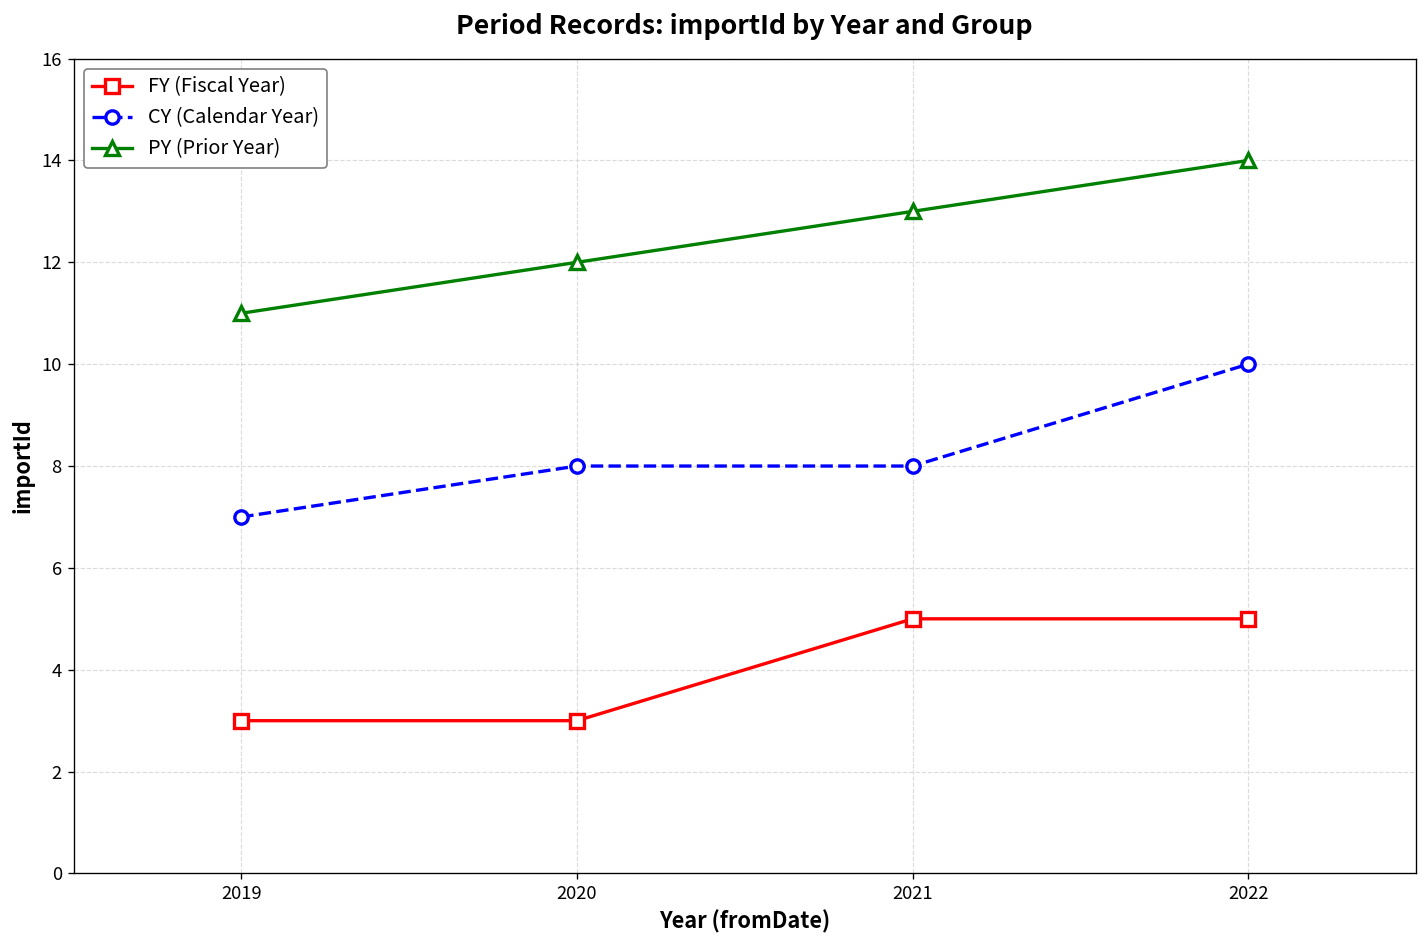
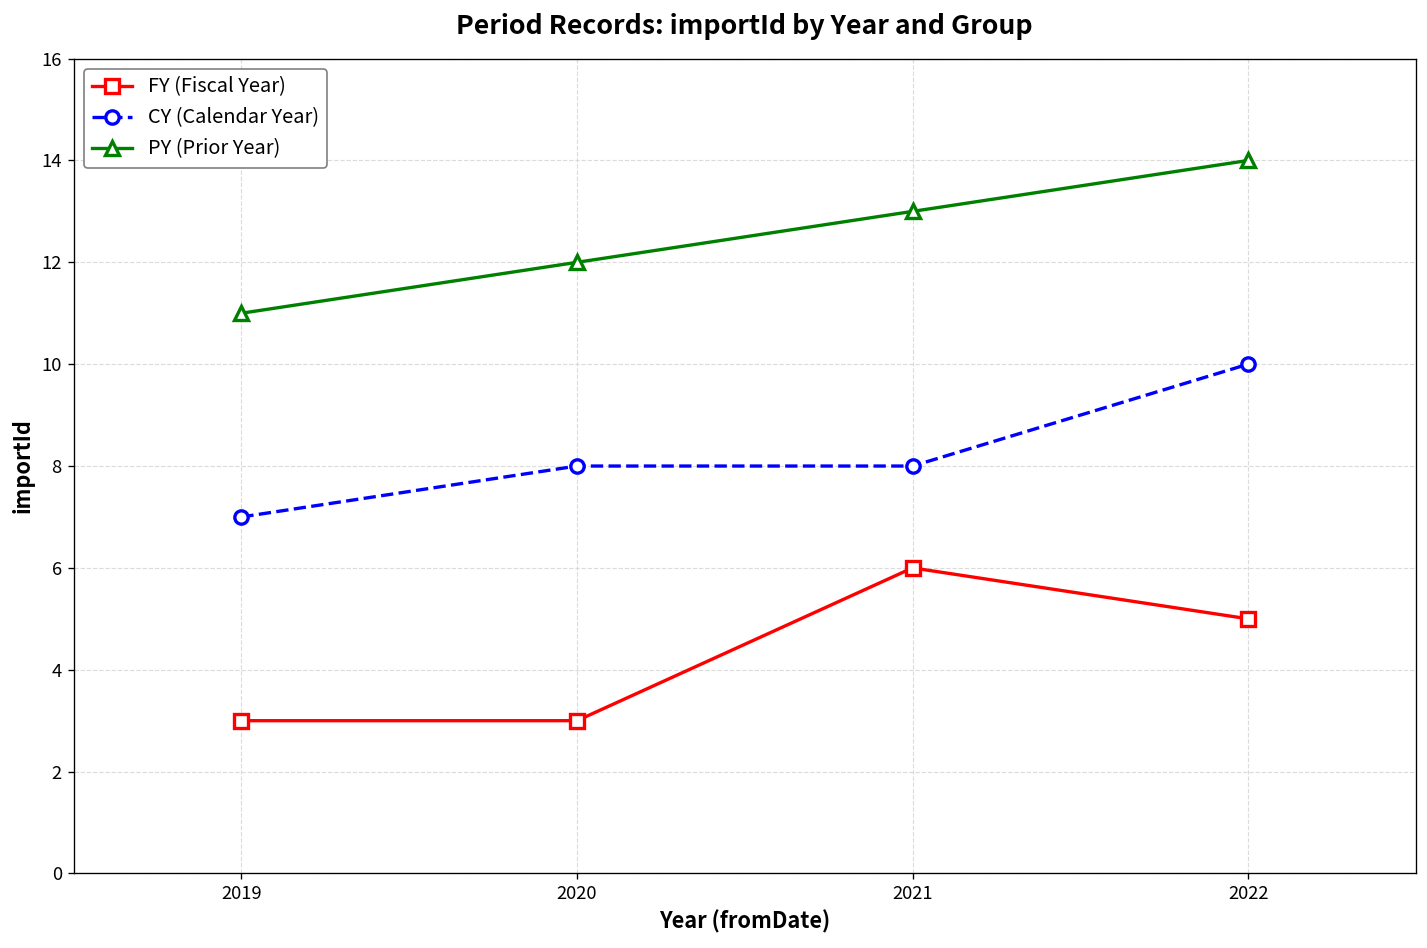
FY (Fiscal Year), 2021: 5 -> 6
